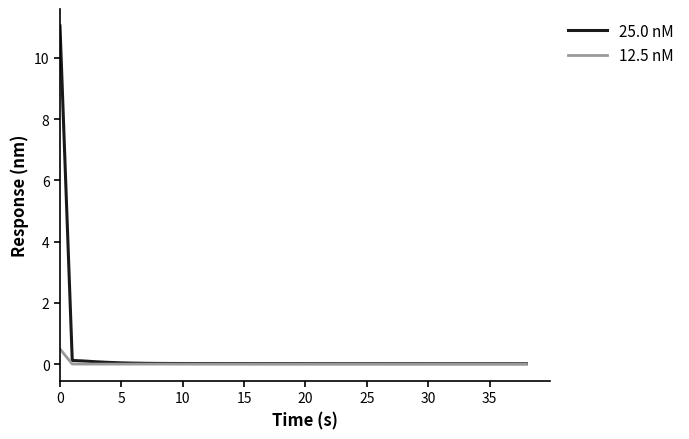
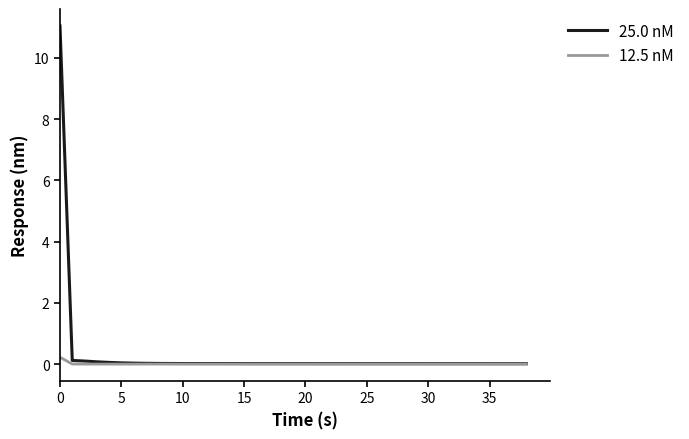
12.5 nM, 0: 0.5 -> 0.2
